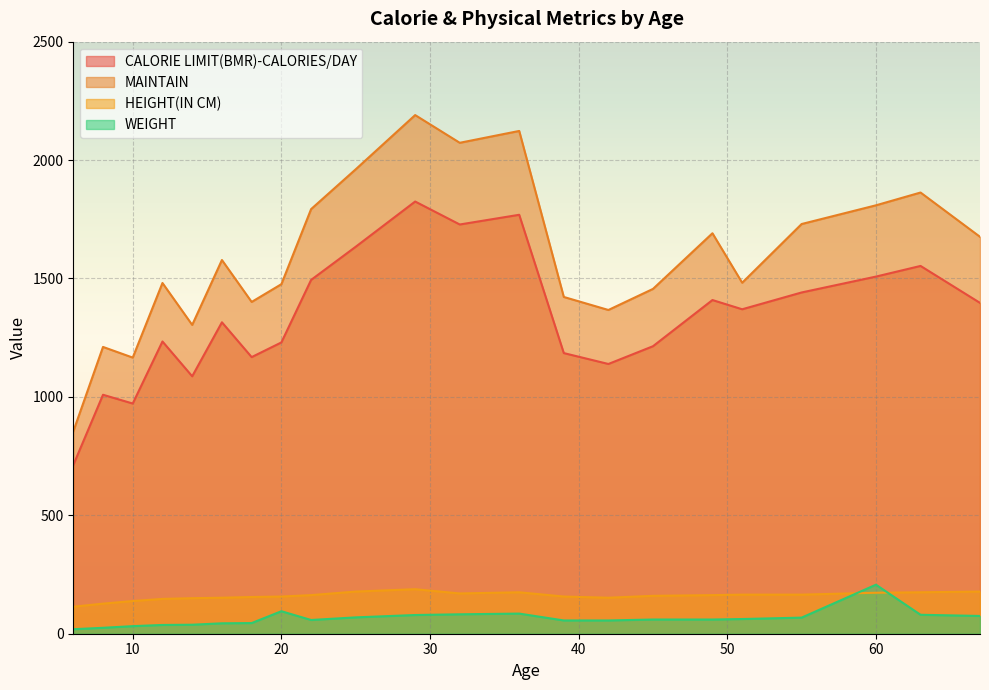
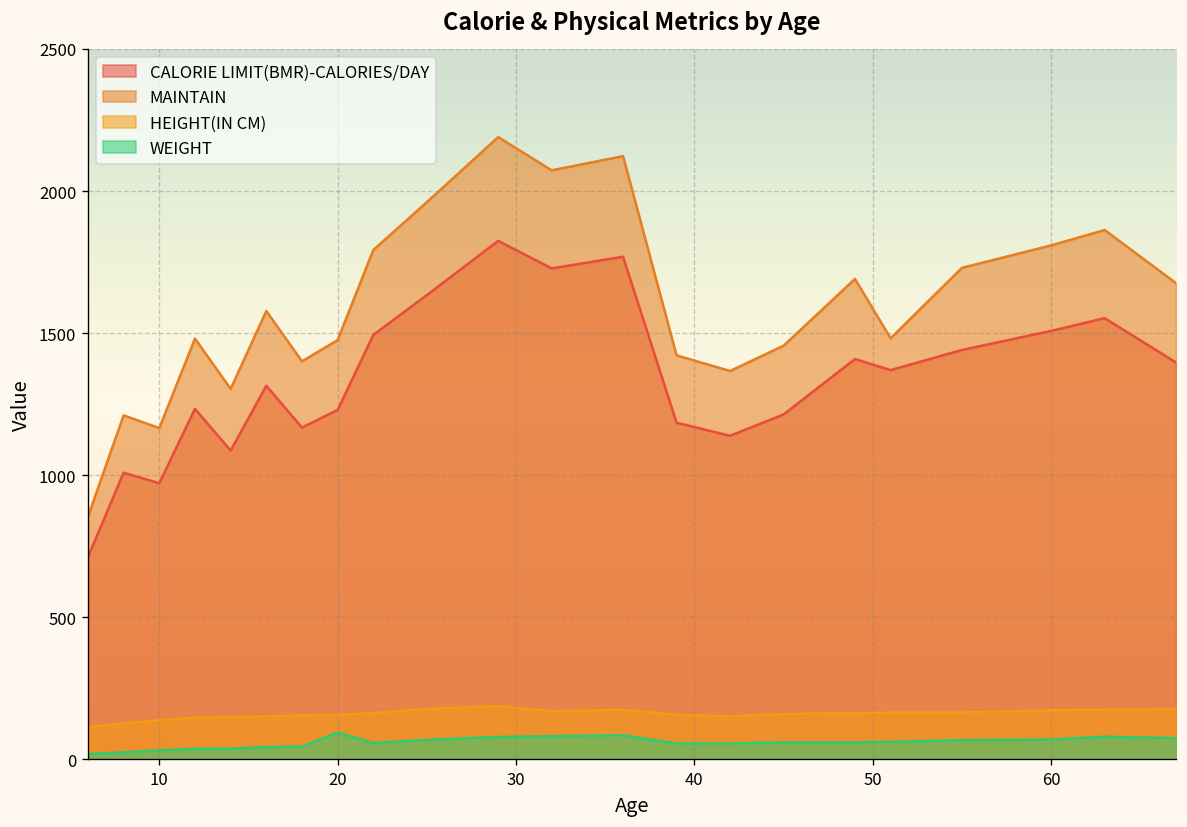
WEIGHT, 60: 210 -> 70
